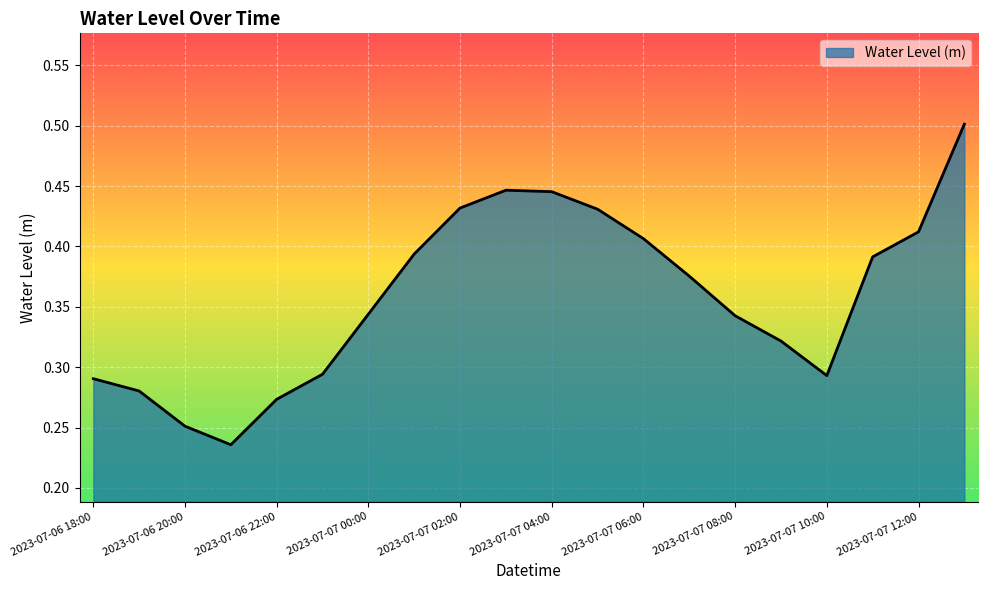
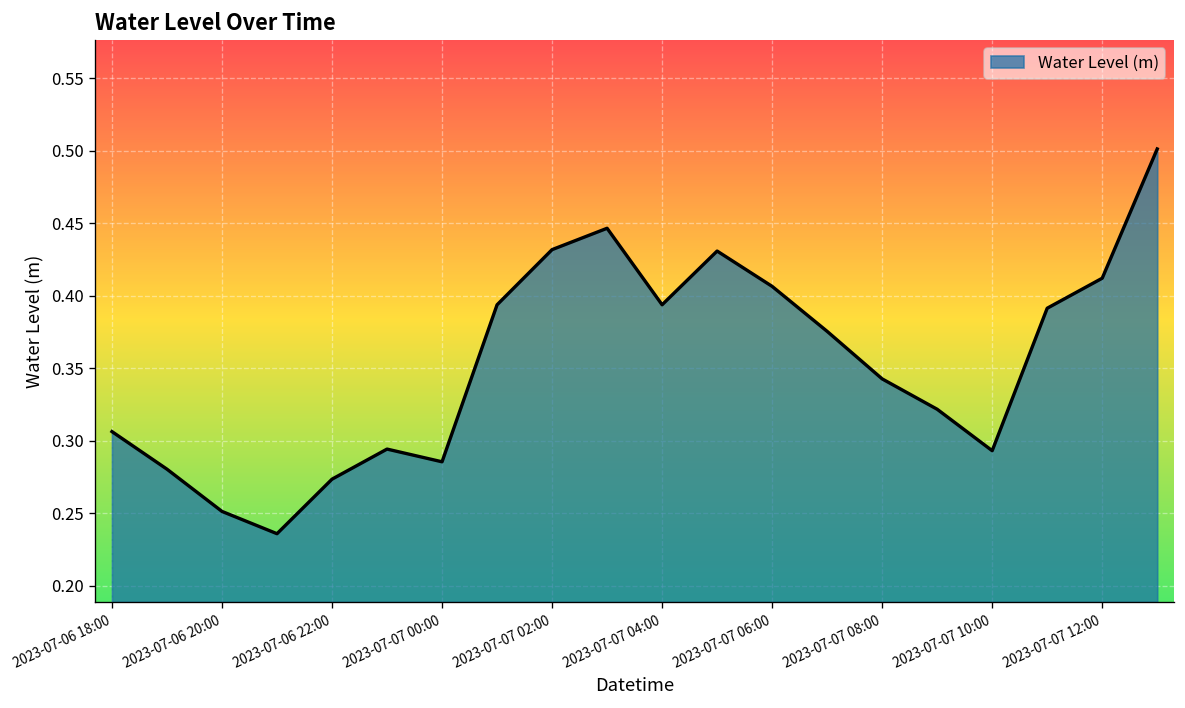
2023-07-06 18:00: 0.290 -> 0.306
2023-07-07 00:00: 0.344 -> 0.285
2023-07-07 04:00: 0.445 -> 0.394
